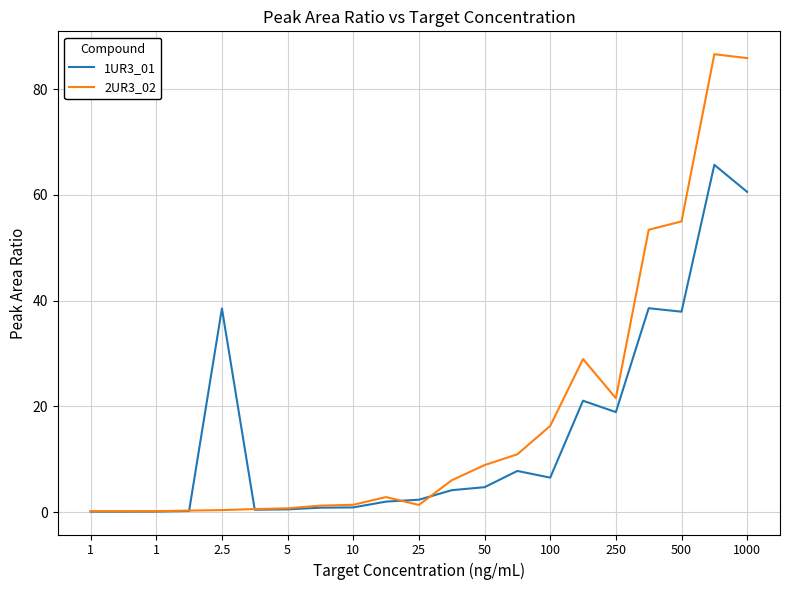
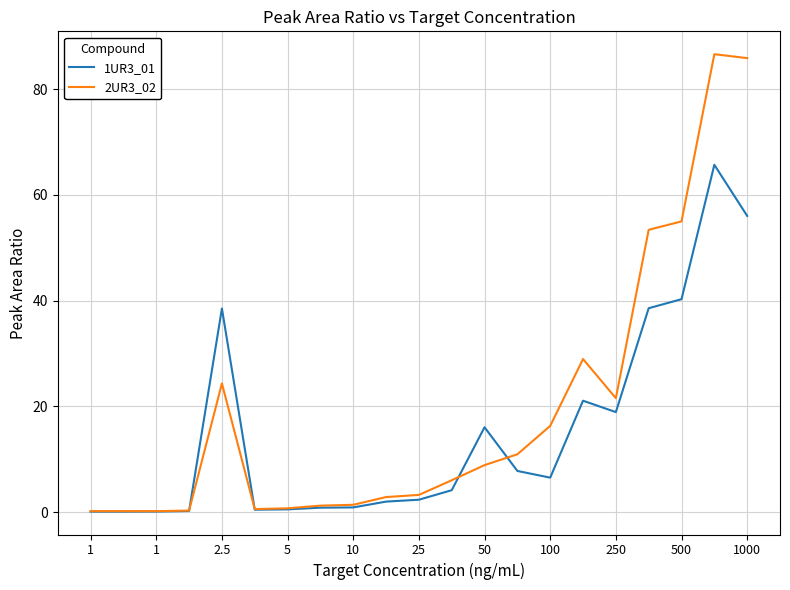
2UR3_02, 2.5: 0 -> 24
2UR3_02, 25: 1 -> 3
1UR3_01, 50: 5 -> 16
1UR3_01, 500: 38 -> 40
1UR3_01, 1000: 61 -> 56
